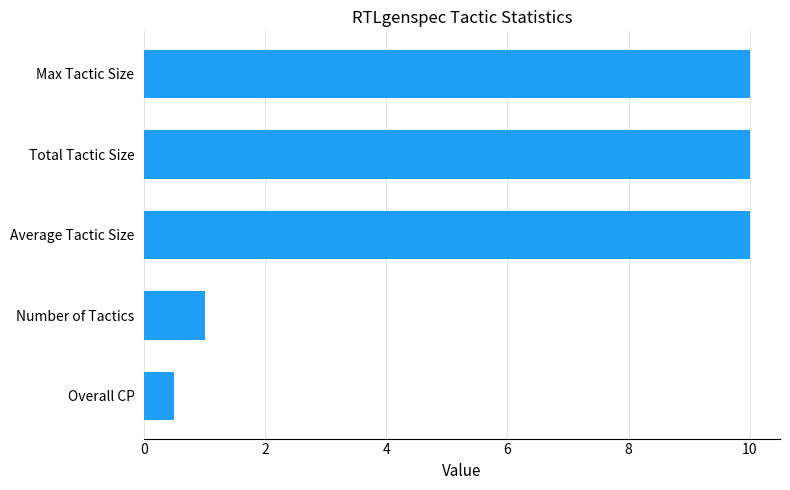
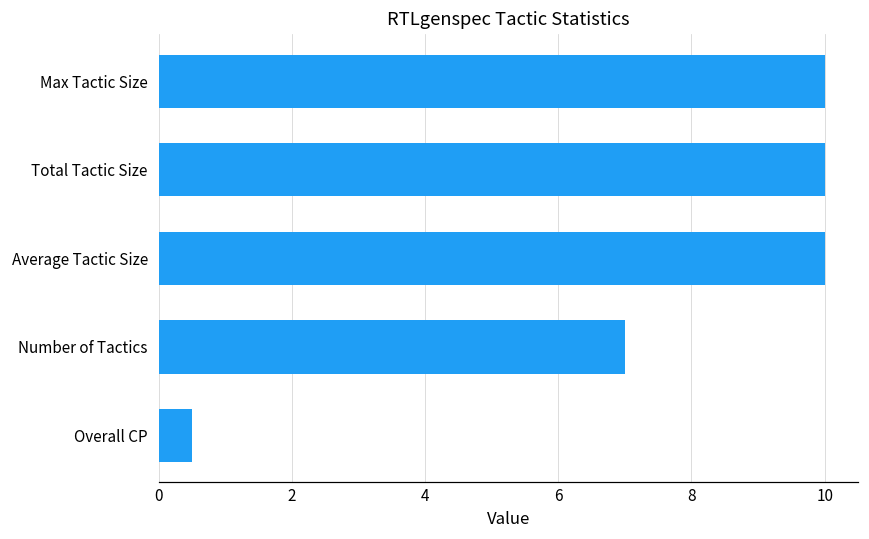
Number of Tactics: 1 -> 7
